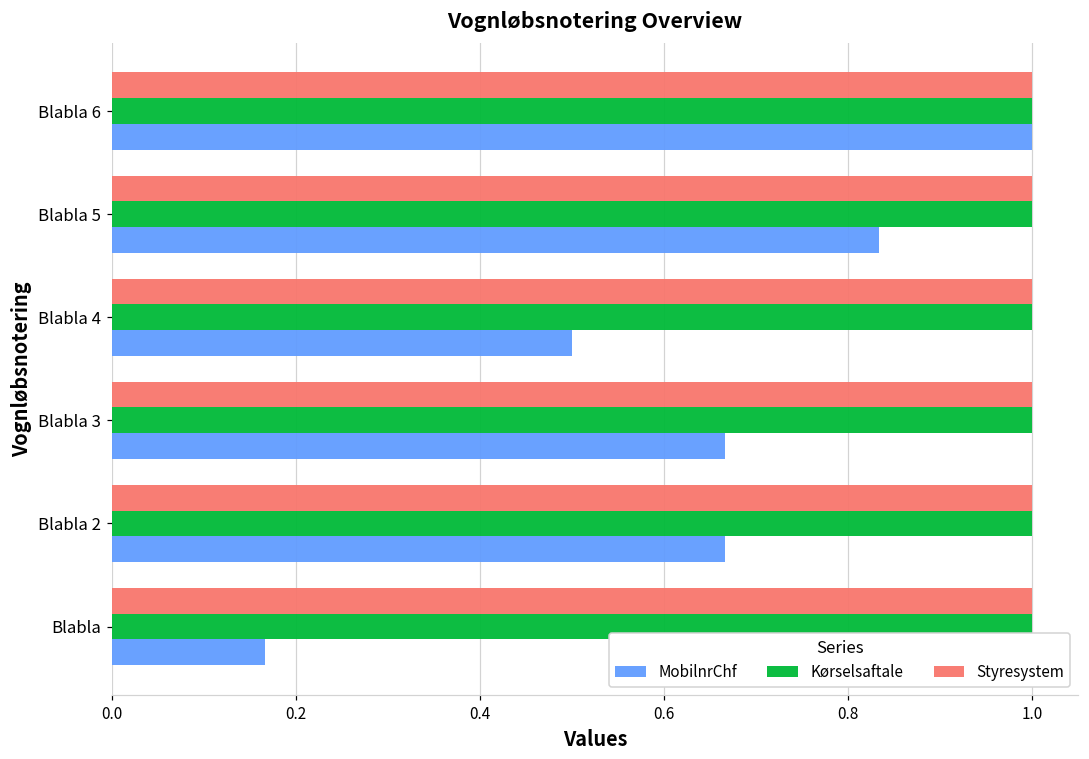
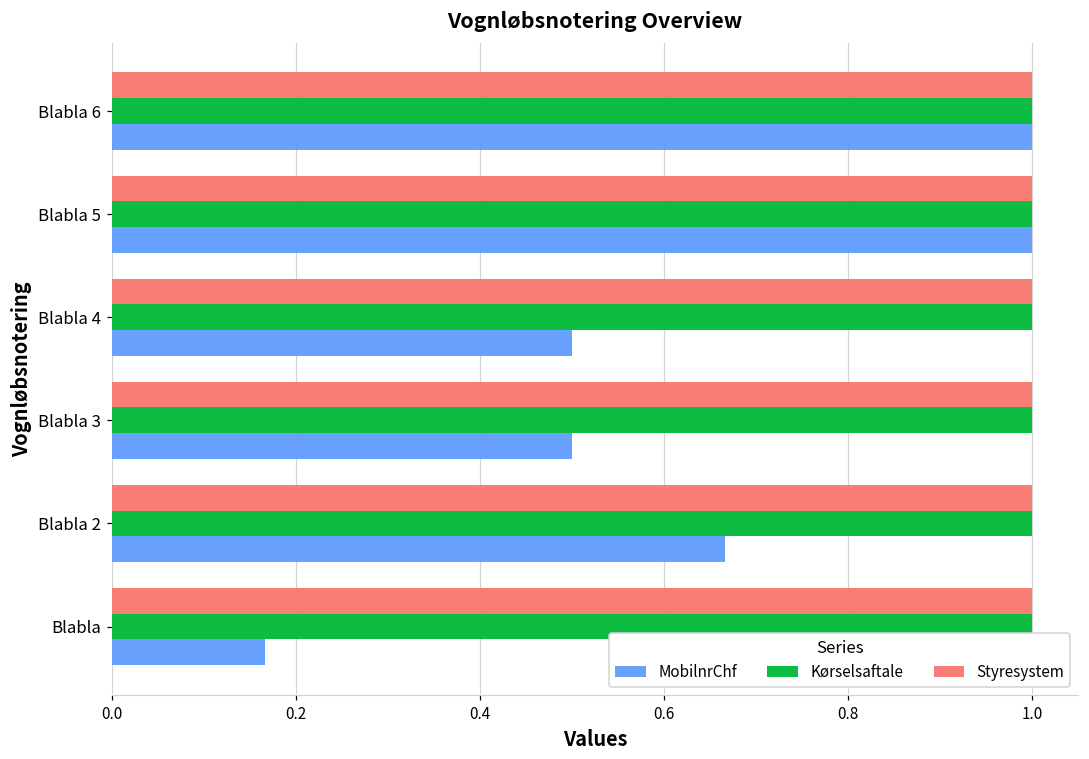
MobilnrChf, Blabla 5: 0.83 -> 1.00
MobilnrChf, Blabla 3: 0.67 -> 0.50
